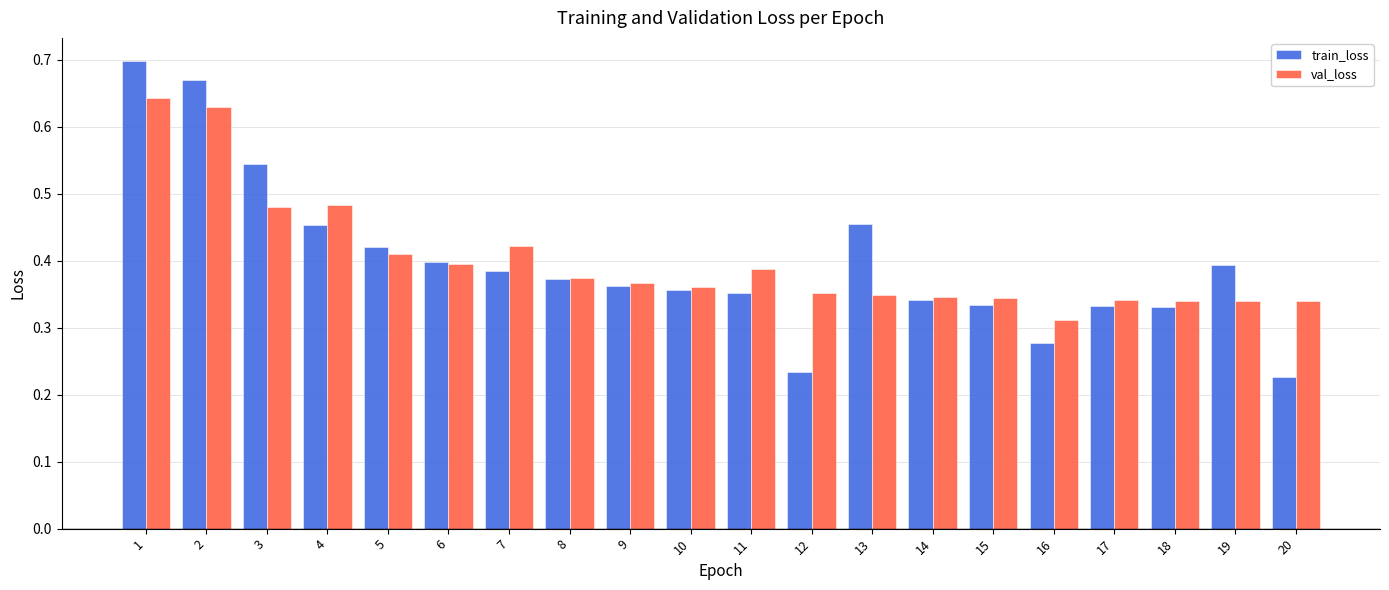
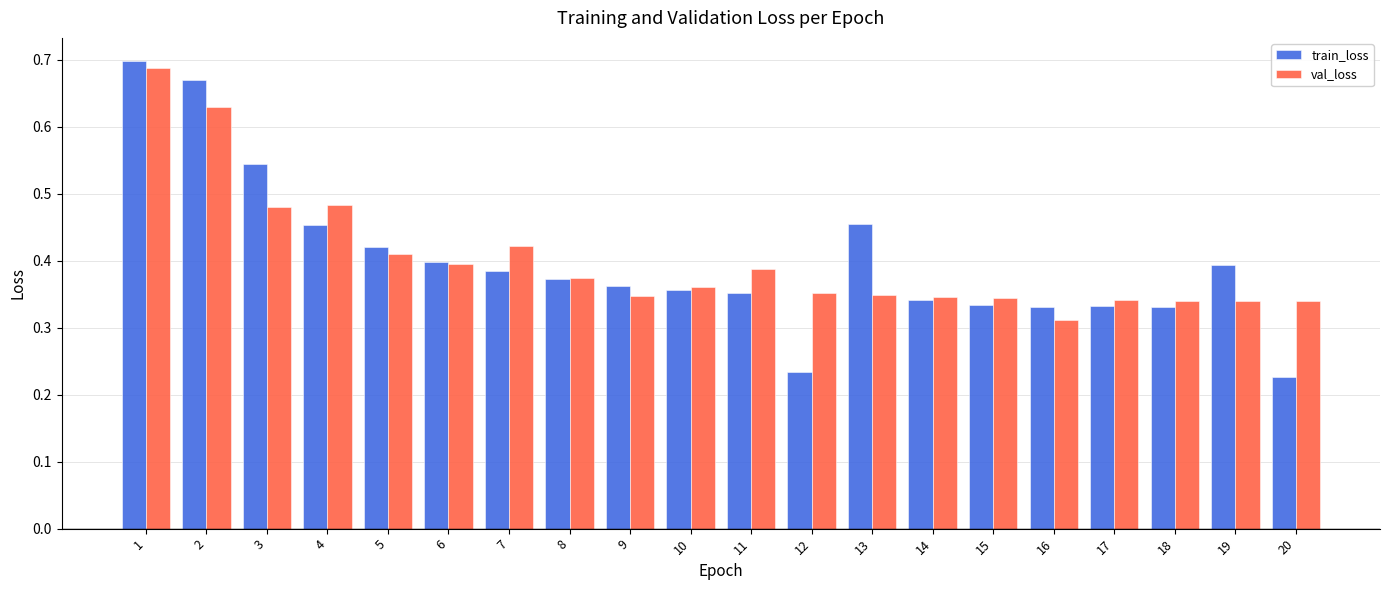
val_loss, 1: 0.64 -> 0.69
val_loss, 9: 0.37 -> 0.35
train_loss, 16: 0.28 -> 0.33
